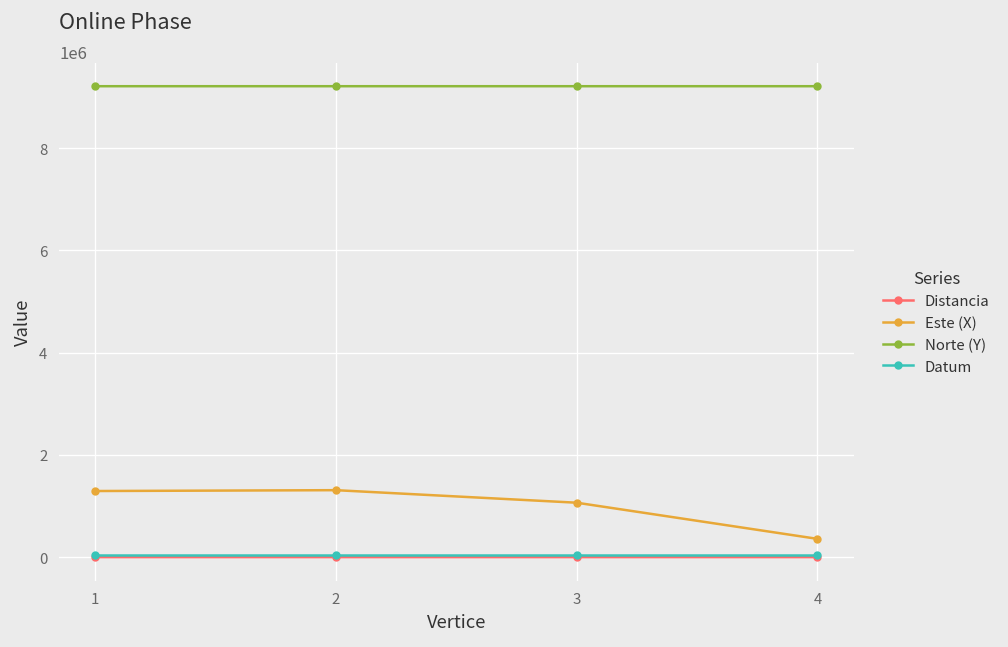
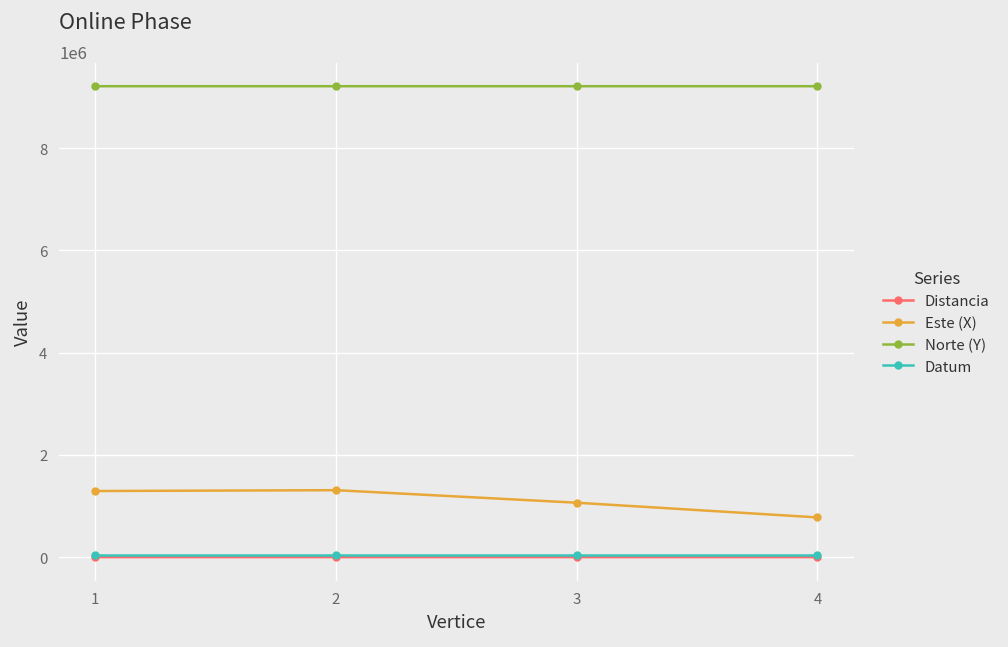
Este (X), 4: 400000 -> 800000
